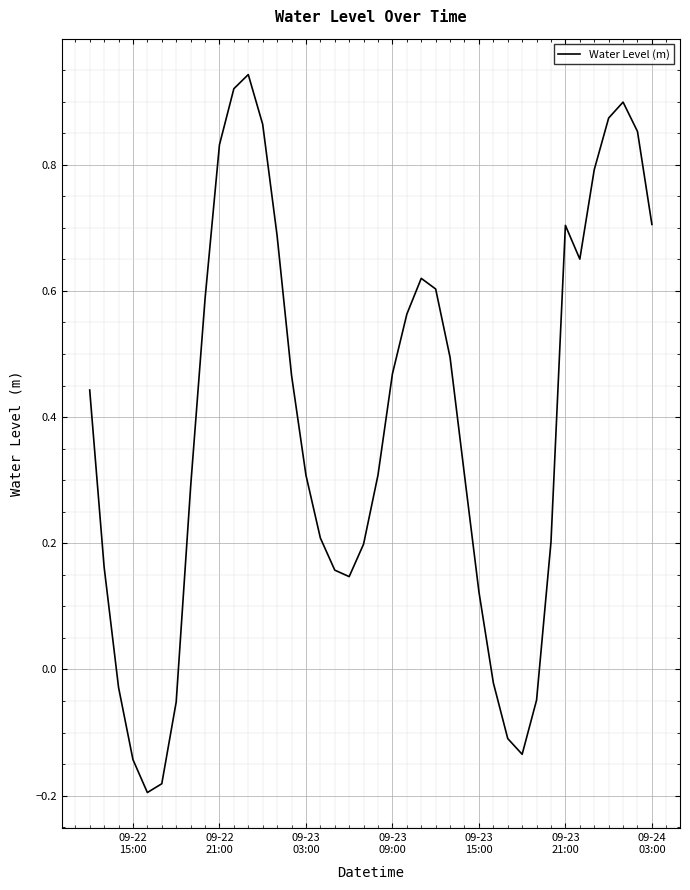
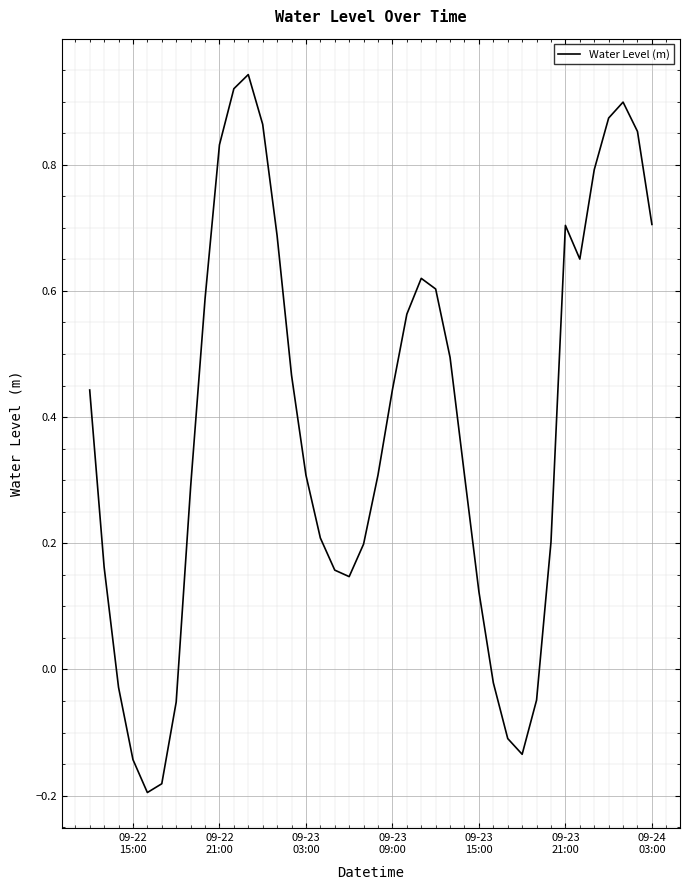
09-23 09:00: 0.47 -> 0.44
